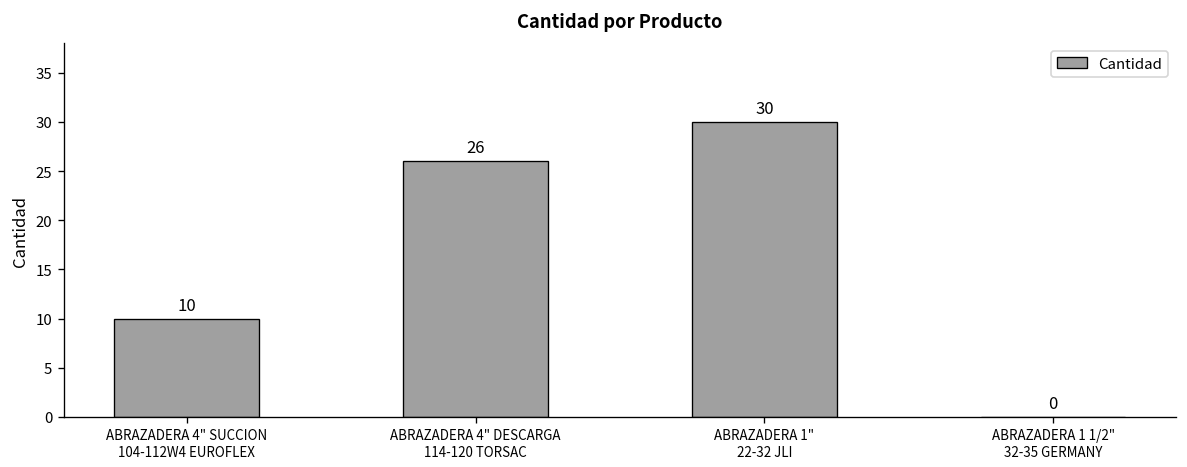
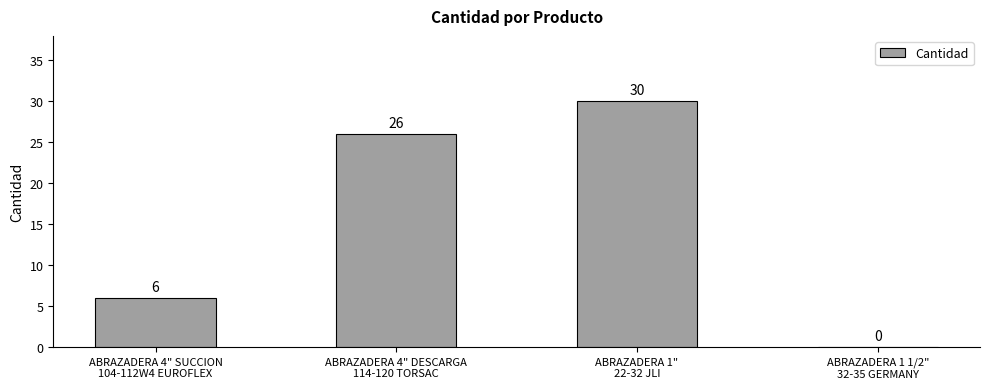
ABRAZADERA 4" SUCCION 104-112W4 EUROFLEX: 10 -> 6
